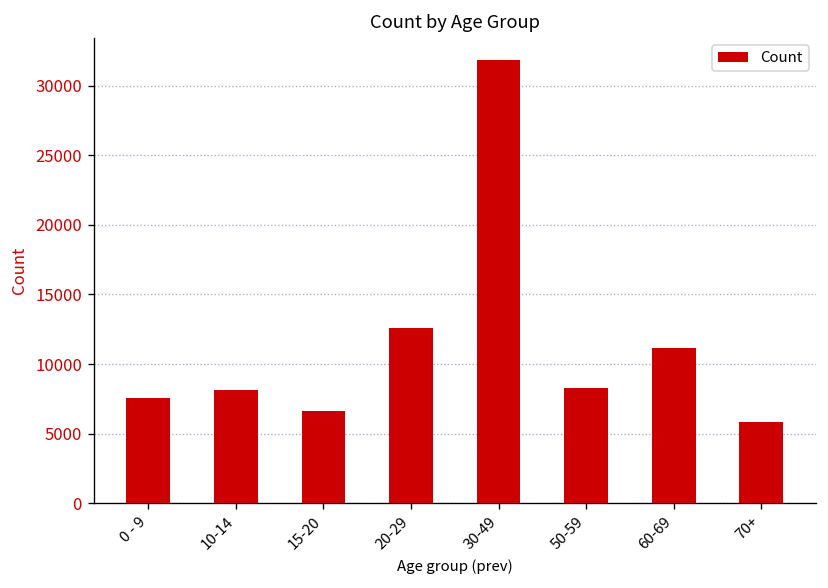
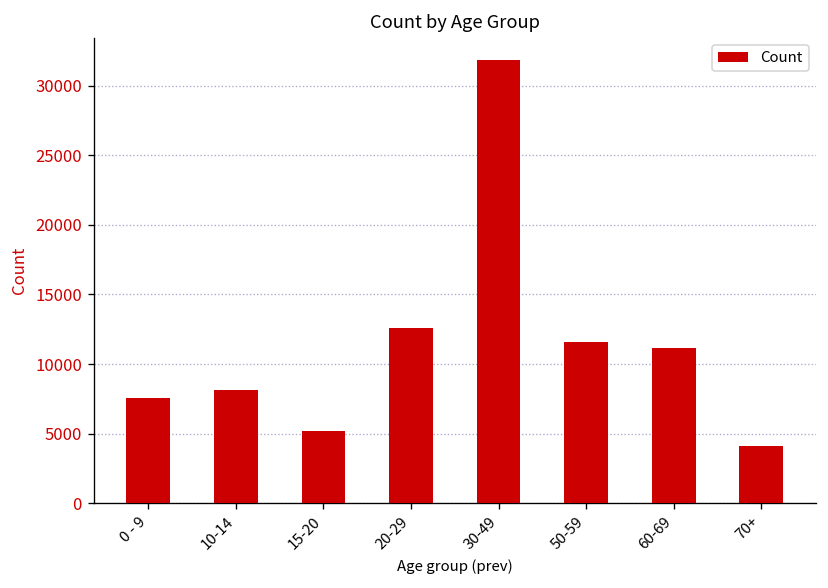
15-20: 6700 -> 5200
50-59: 8300 -> 11600
70+: 5800 -> 4100
